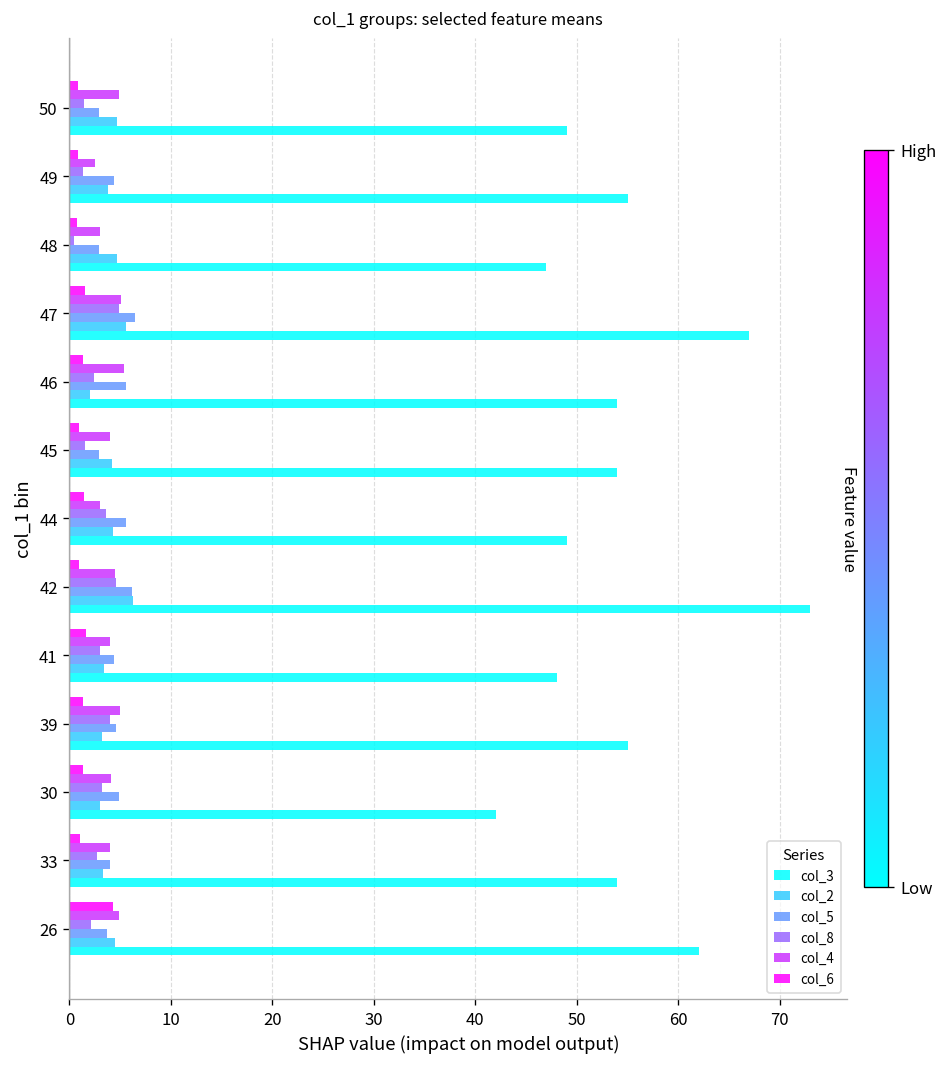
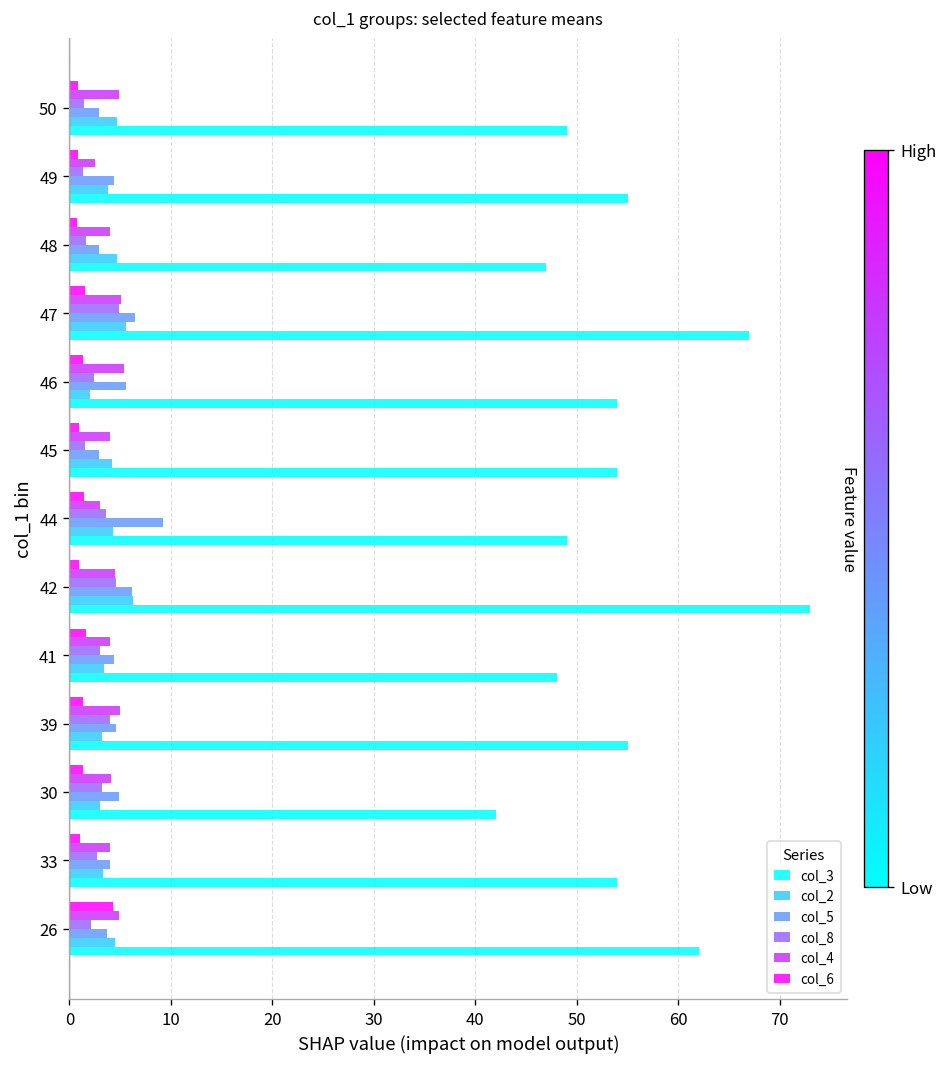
col_4, 48: 3 -> 4
col_8, 48: 1 -> 2
col_5, 44: 6 -> 9
